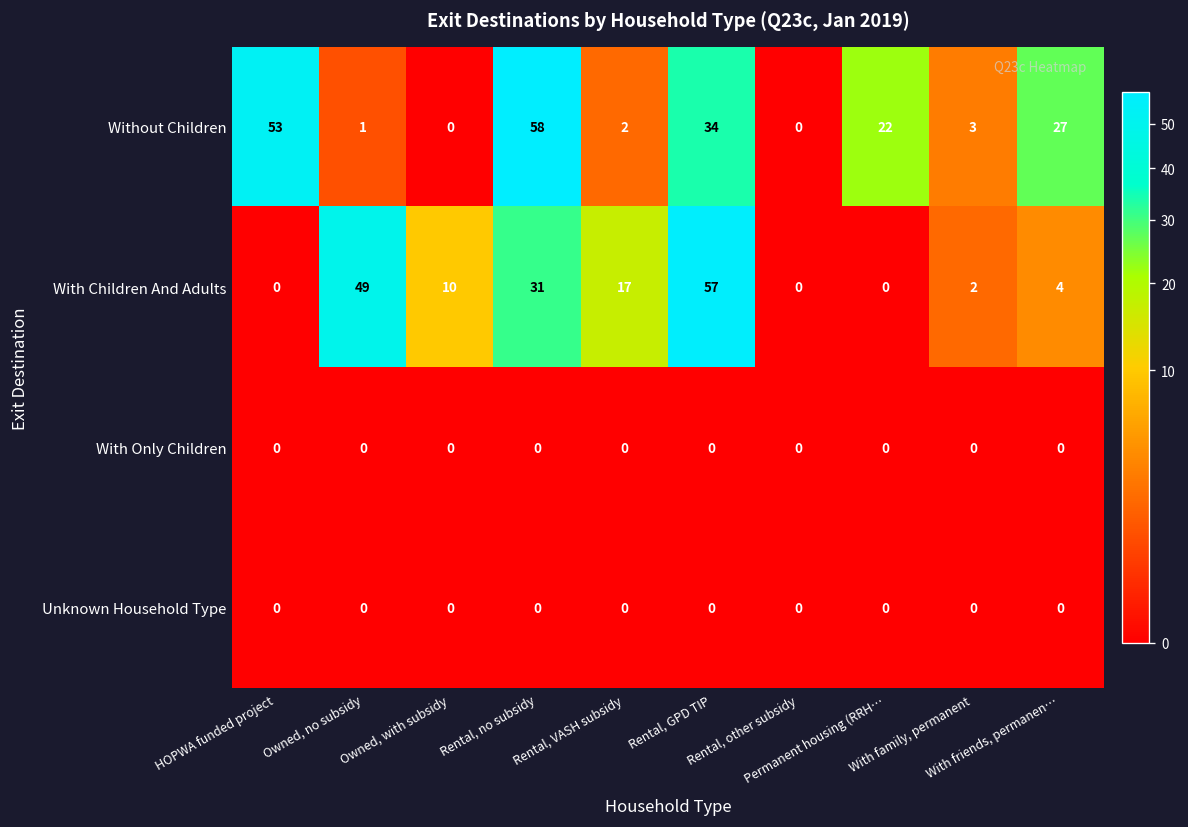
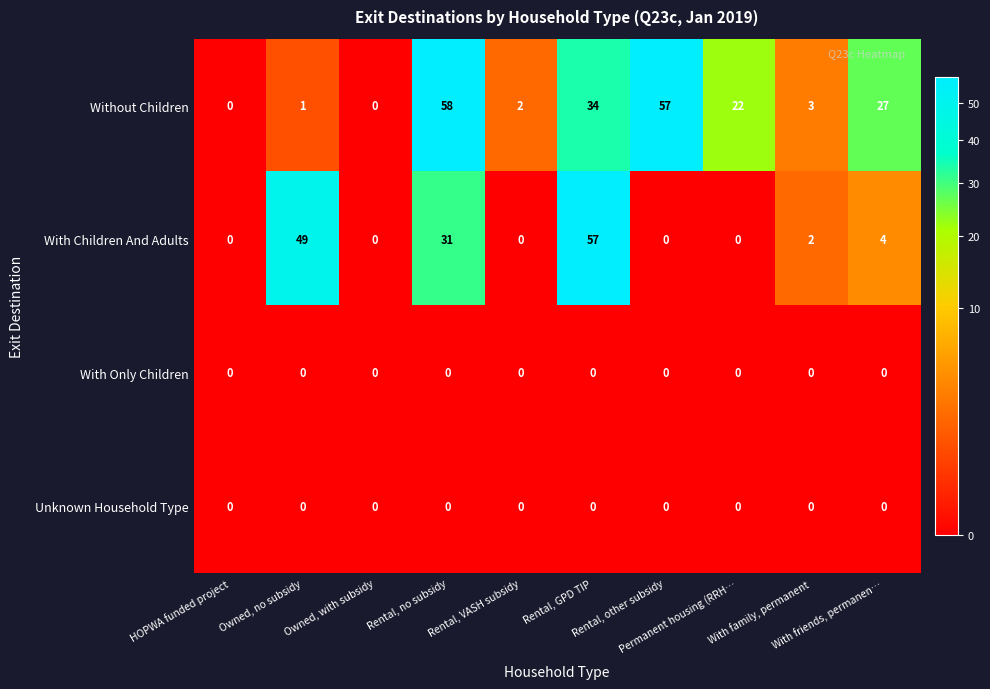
Without Children, HOPWA funded project: 53 -> 0
Without Children, Rental, other subsidy: 0 -> 57
With Children And Adults, Owned, with subsidy: 10 -> 0
With Children And Adults, Rental, VASH subsidy: 17 -> 0
